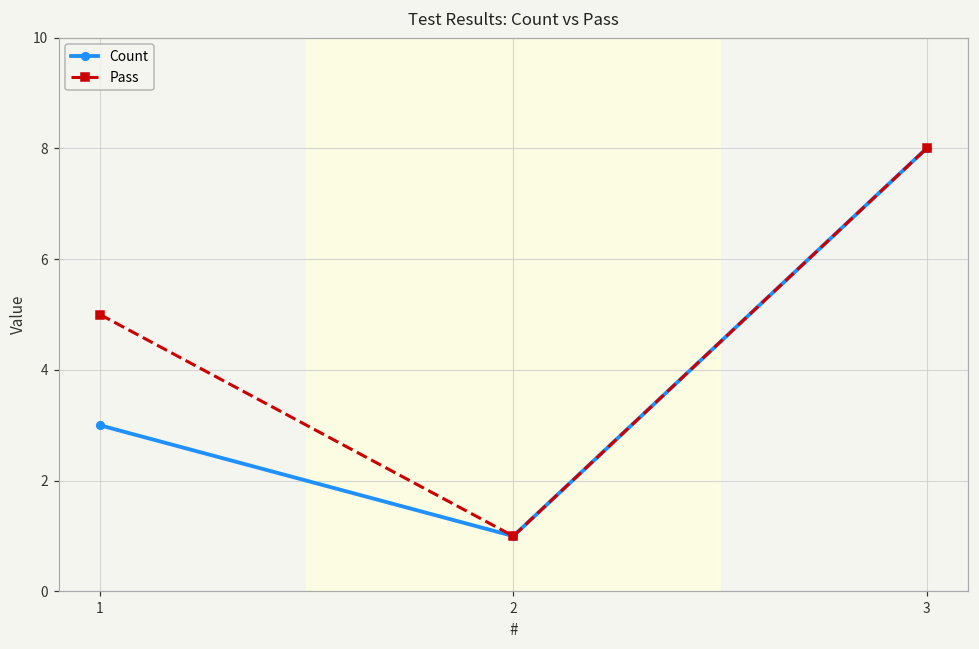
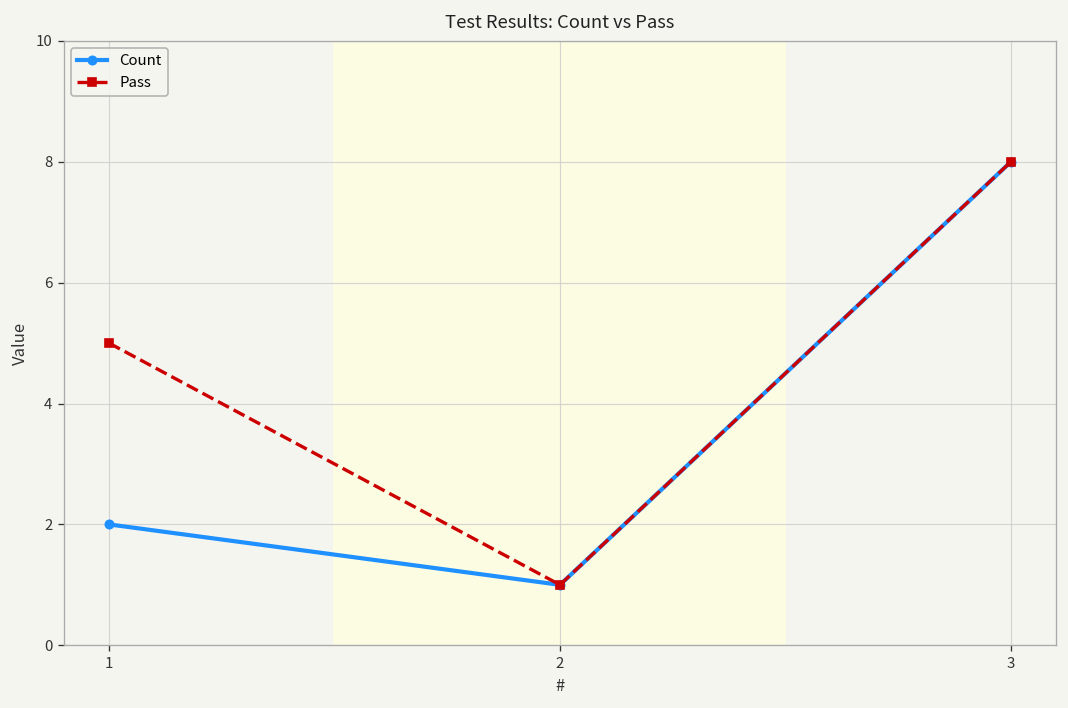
Count, 1: 3 -> 2
